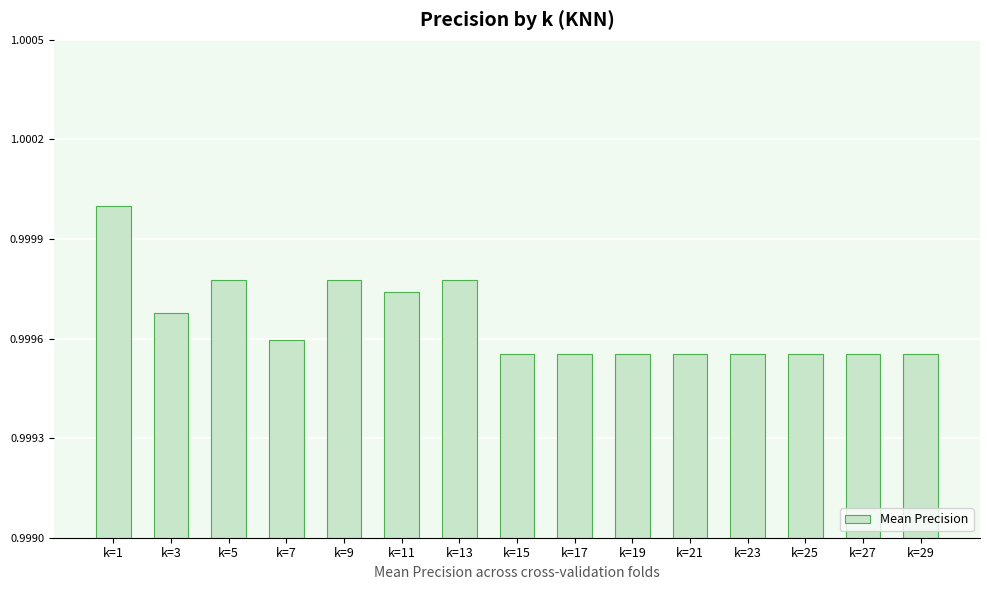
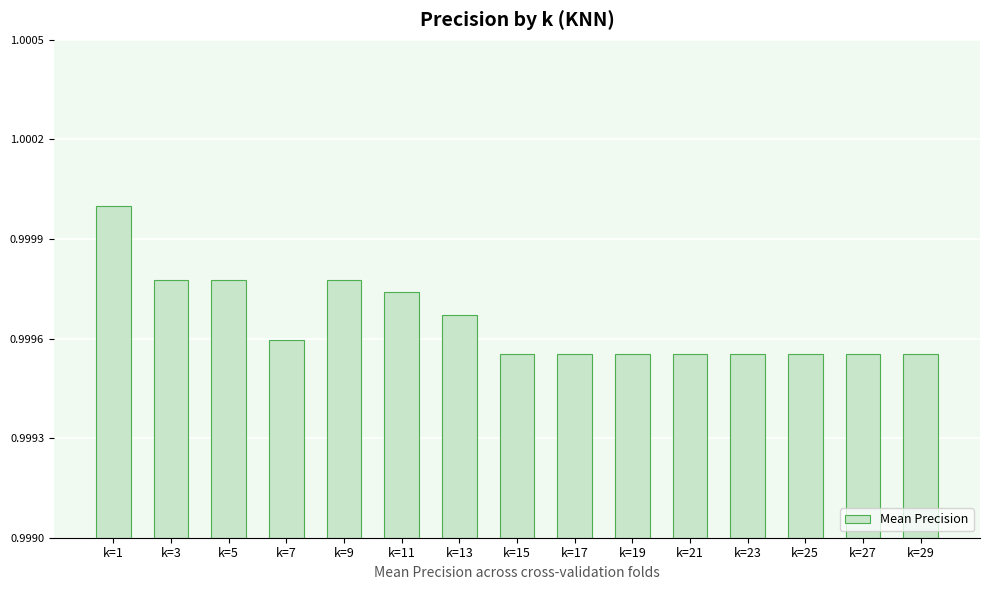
k=3: 0.99968 -> 0.99978
k=13: 0.99978 -> 0.99967
